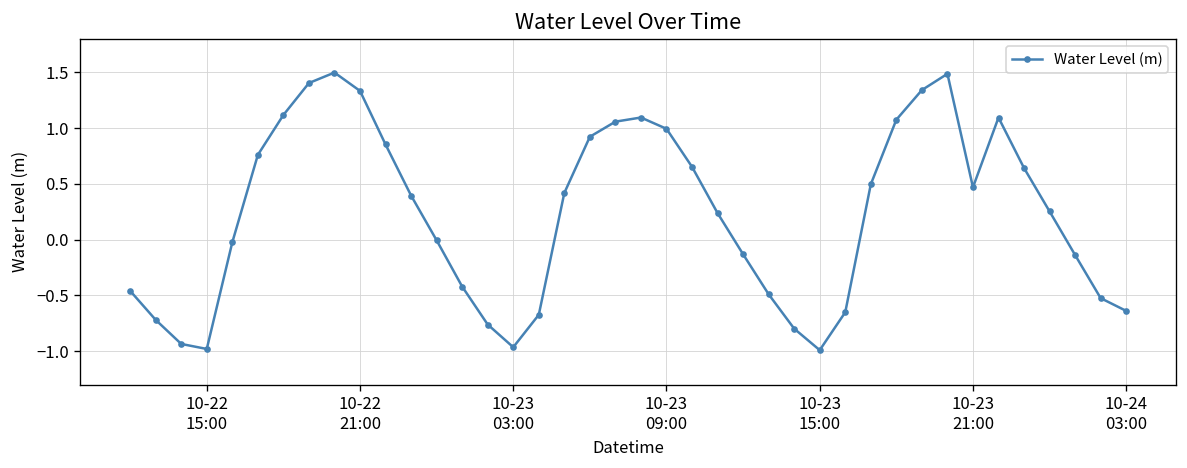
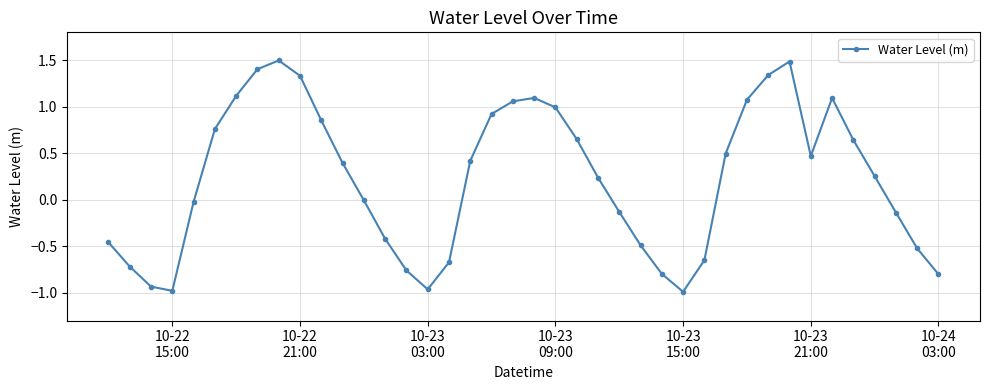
10-24 03:00: -0.6 -> -0.8
